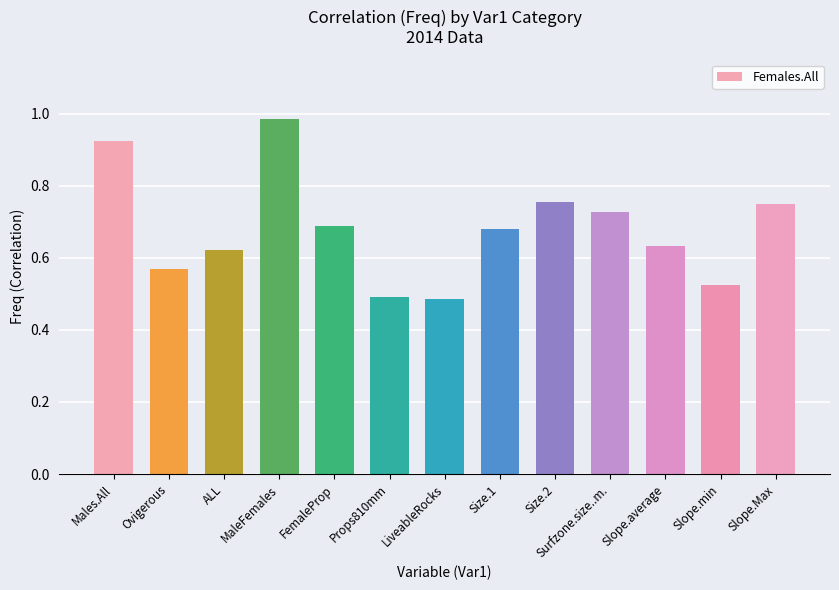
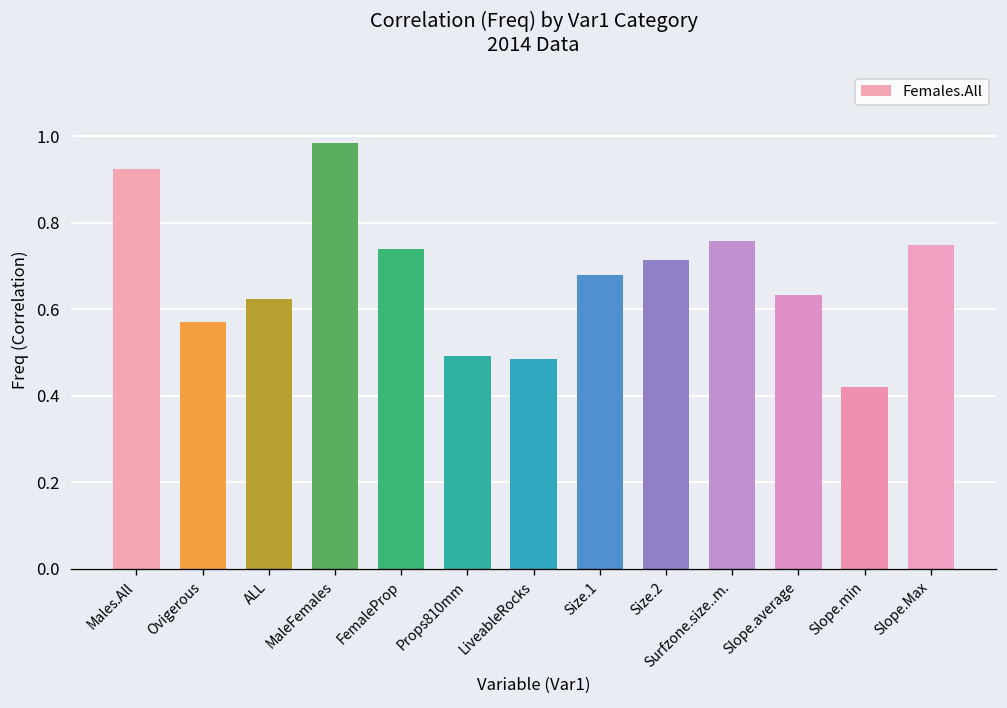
FemaleProp: 0.69 -> 0.74
Size.2: 0.76 -> 0.71
Surfzone.size..m.: 0.73 -> 0.76
Slope.min: 0.53 -> 0.42
